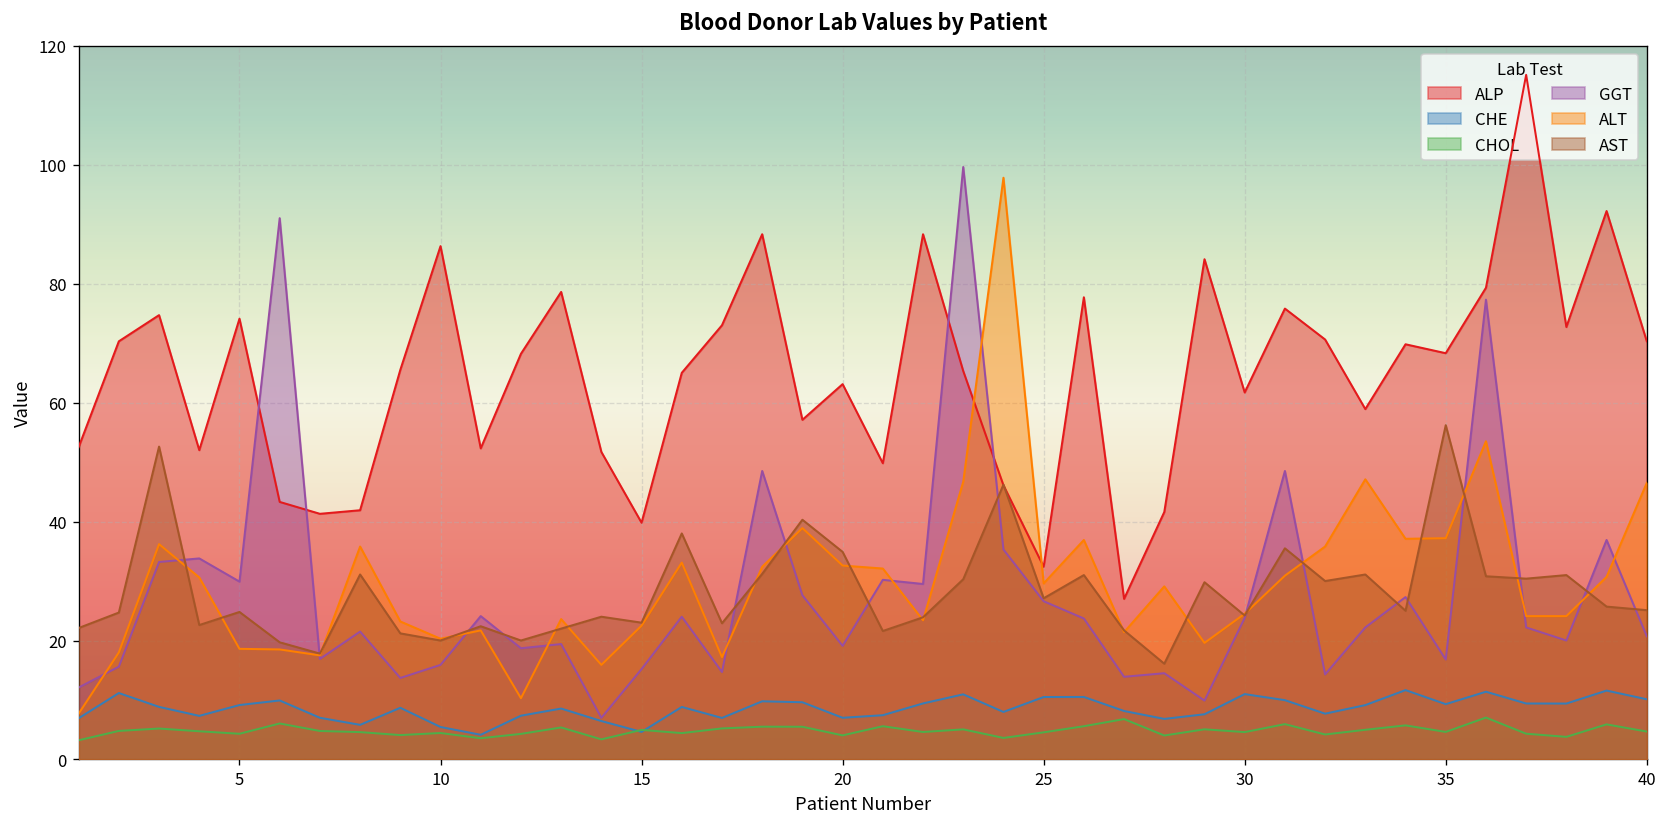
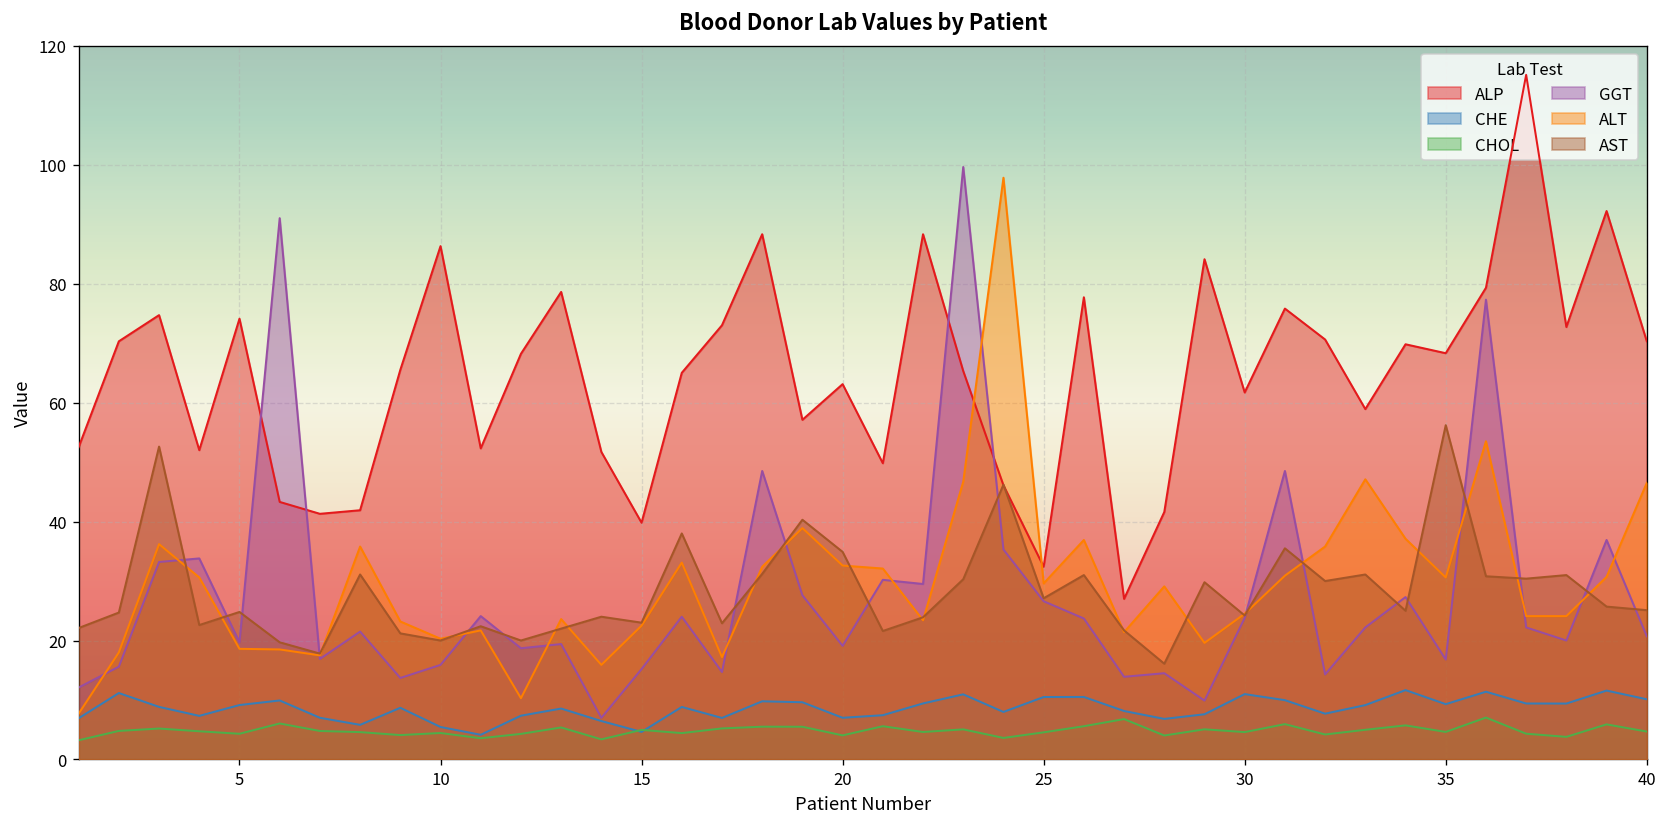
GGT, 5: 30 -> 20
ALT, 35: 37 -> 31
